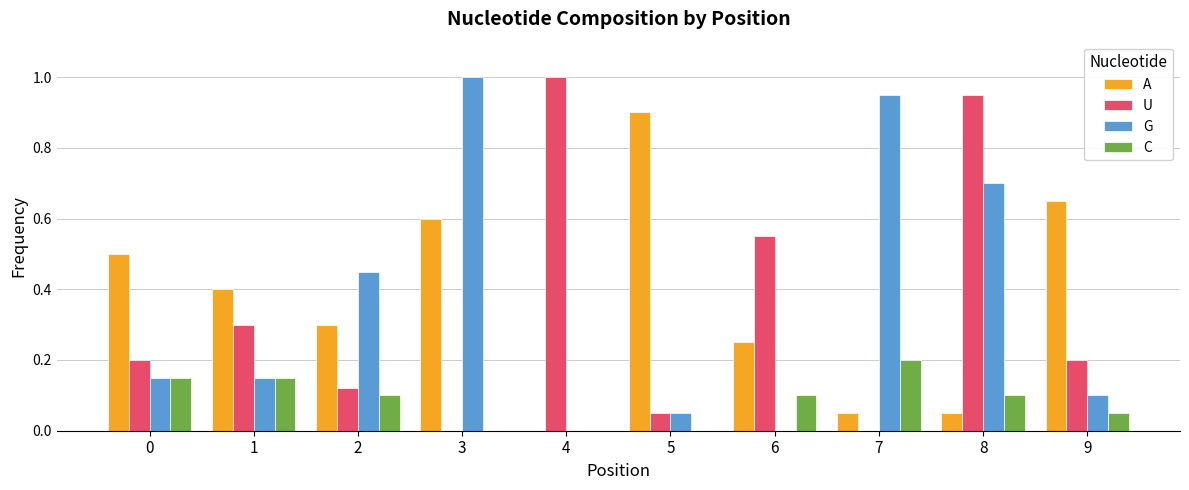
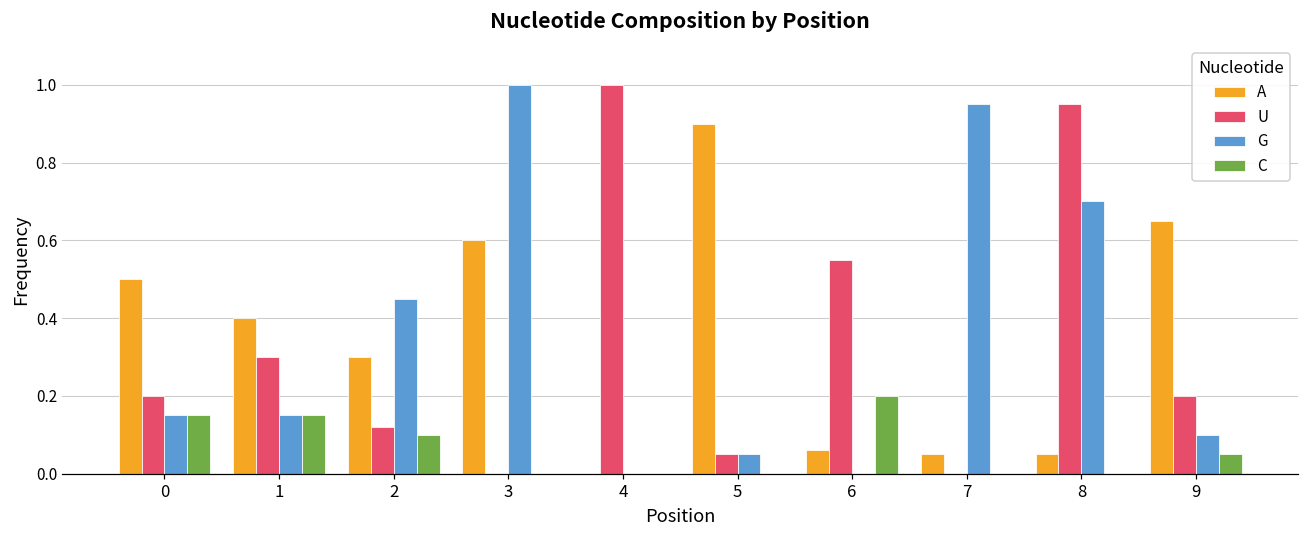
A, 6: 0.25 -> 0.06
C, 6: 0.1 -> 0.2
C, 7: 0.2 -> 0.0
C, 8: 0.1 -> 0.0
